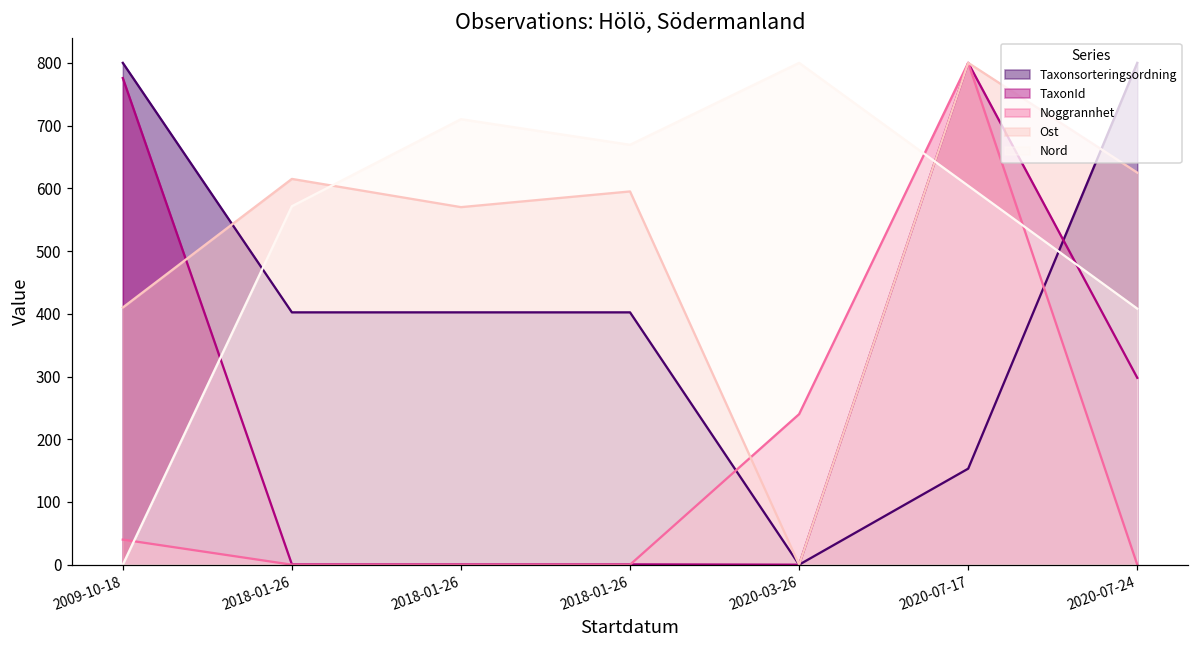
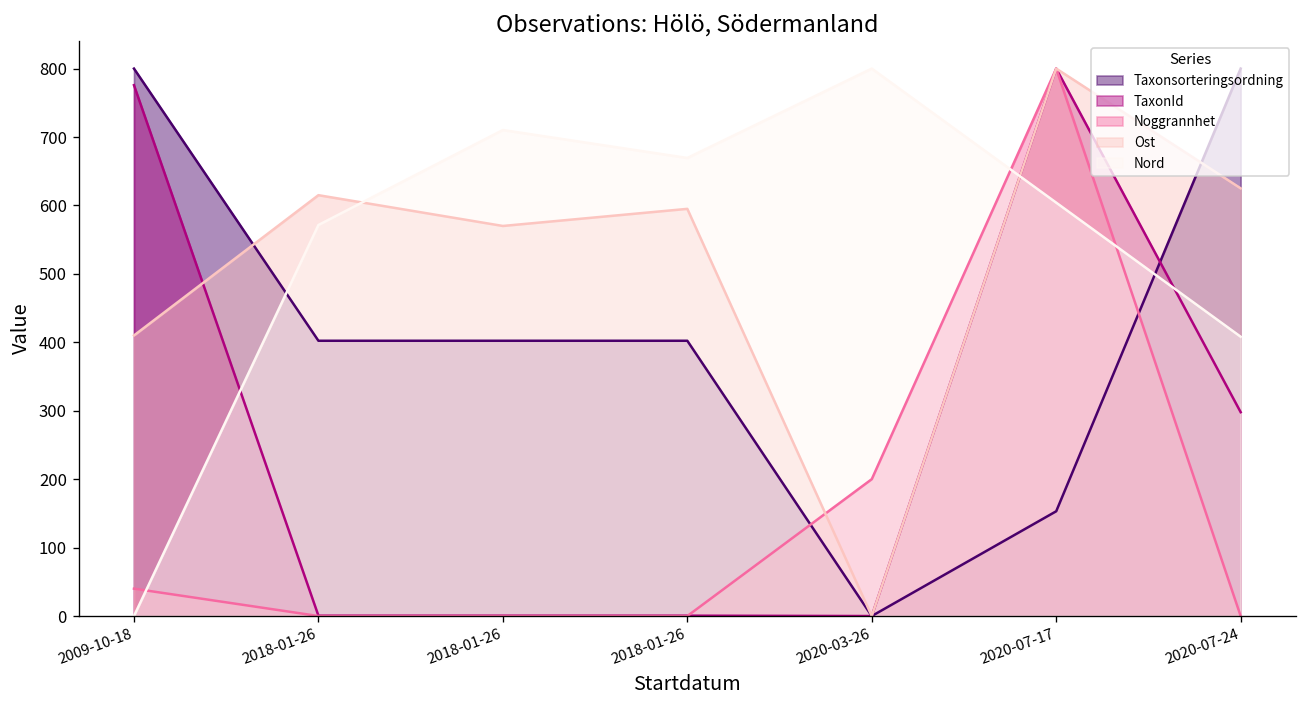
Noggrannhet, 2020-03-26: 240 -> 200
